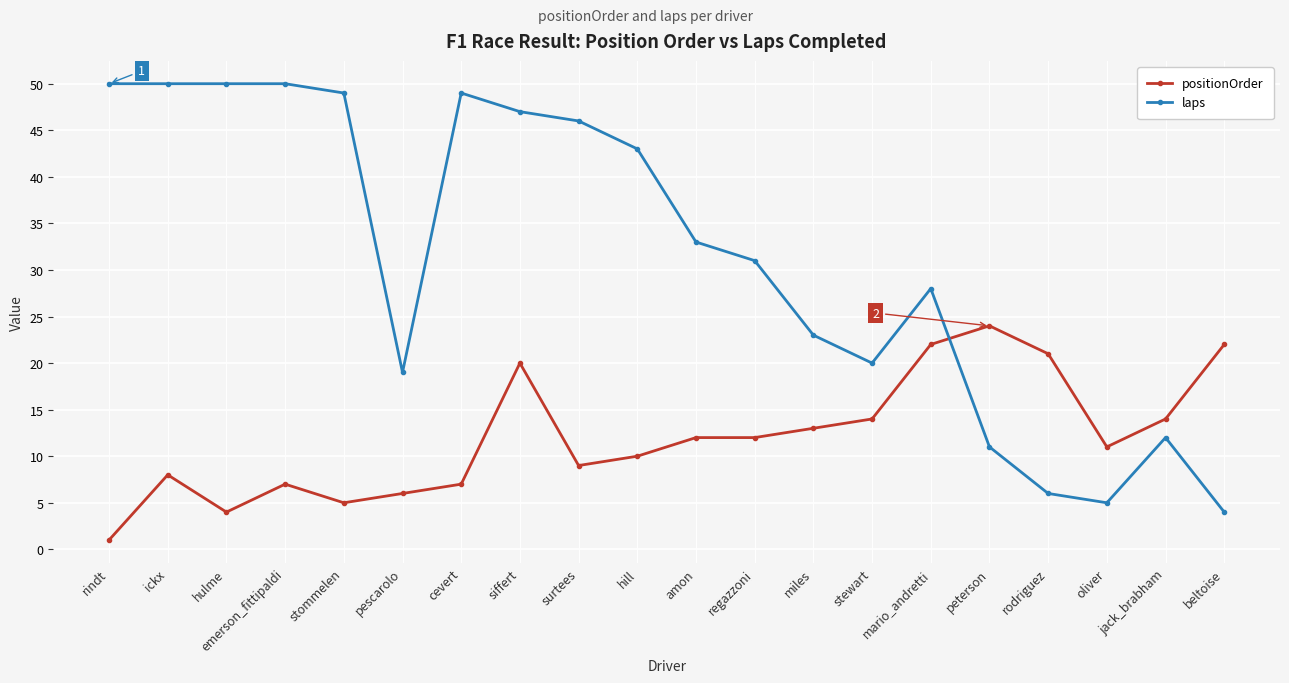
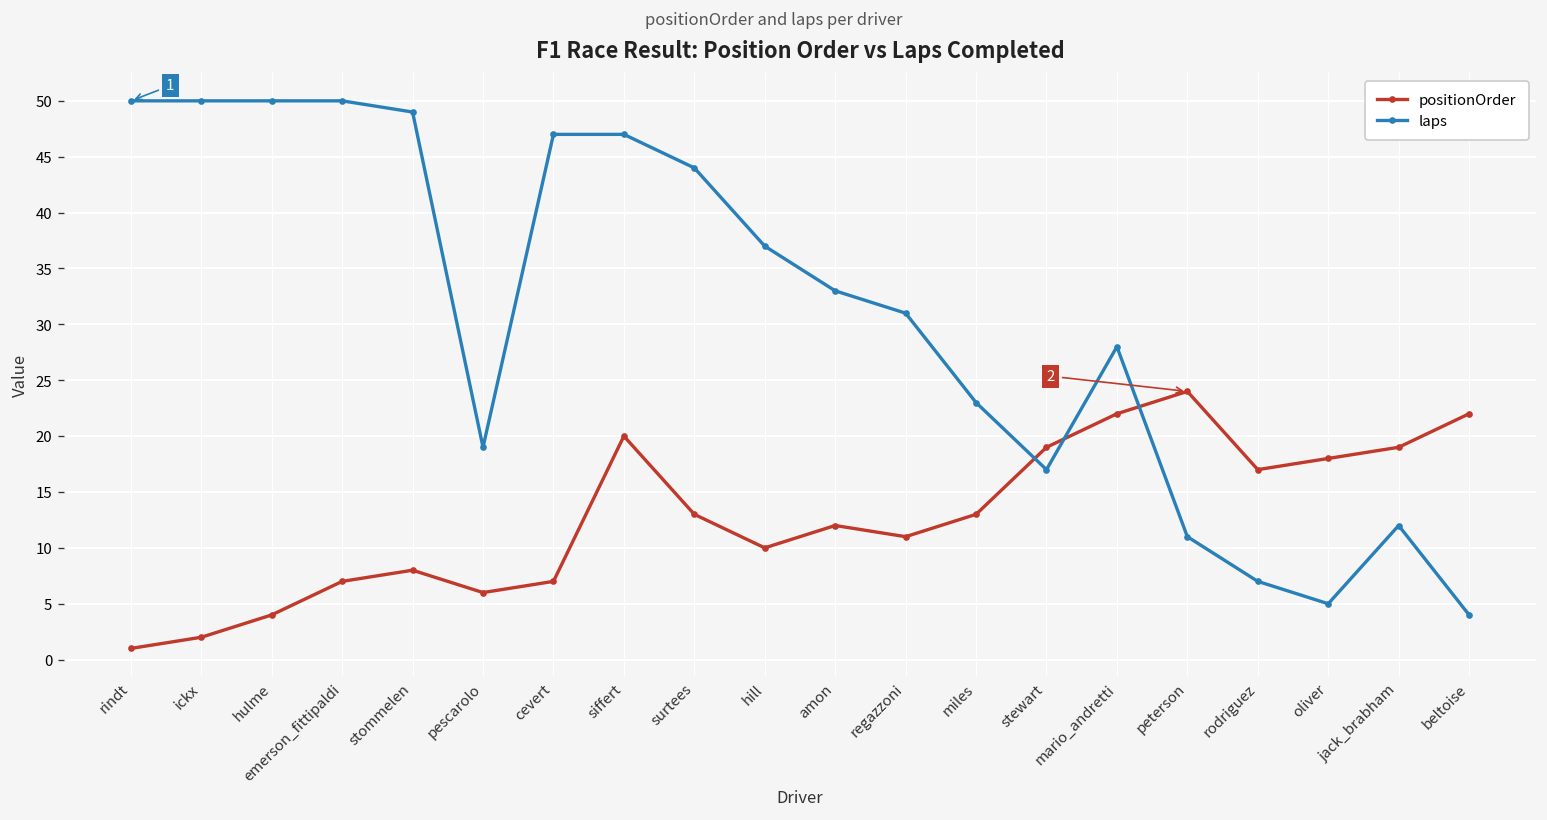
positionOrder, ickx: 8 -> 2
positionOrder, stommelen: 5 -> 8
laps, cevert: 49 -> 47
positionOrder, surtees: 9 -> 13
laps, surtees: 46 -> 44
laps, hill: 43 -> 37
positionOrder, regazzoni: 12 -> 11
positionOrder, stewart: 14 -> 19
laps, stewart: 20 -> 17
positionOrder, rodriguez: 21 -> 17
laps, rodriguez: 6 -> 7
positionOrder, oliver: 11 -> 18
positionOrder, jack_brabham: 14 -> 19
